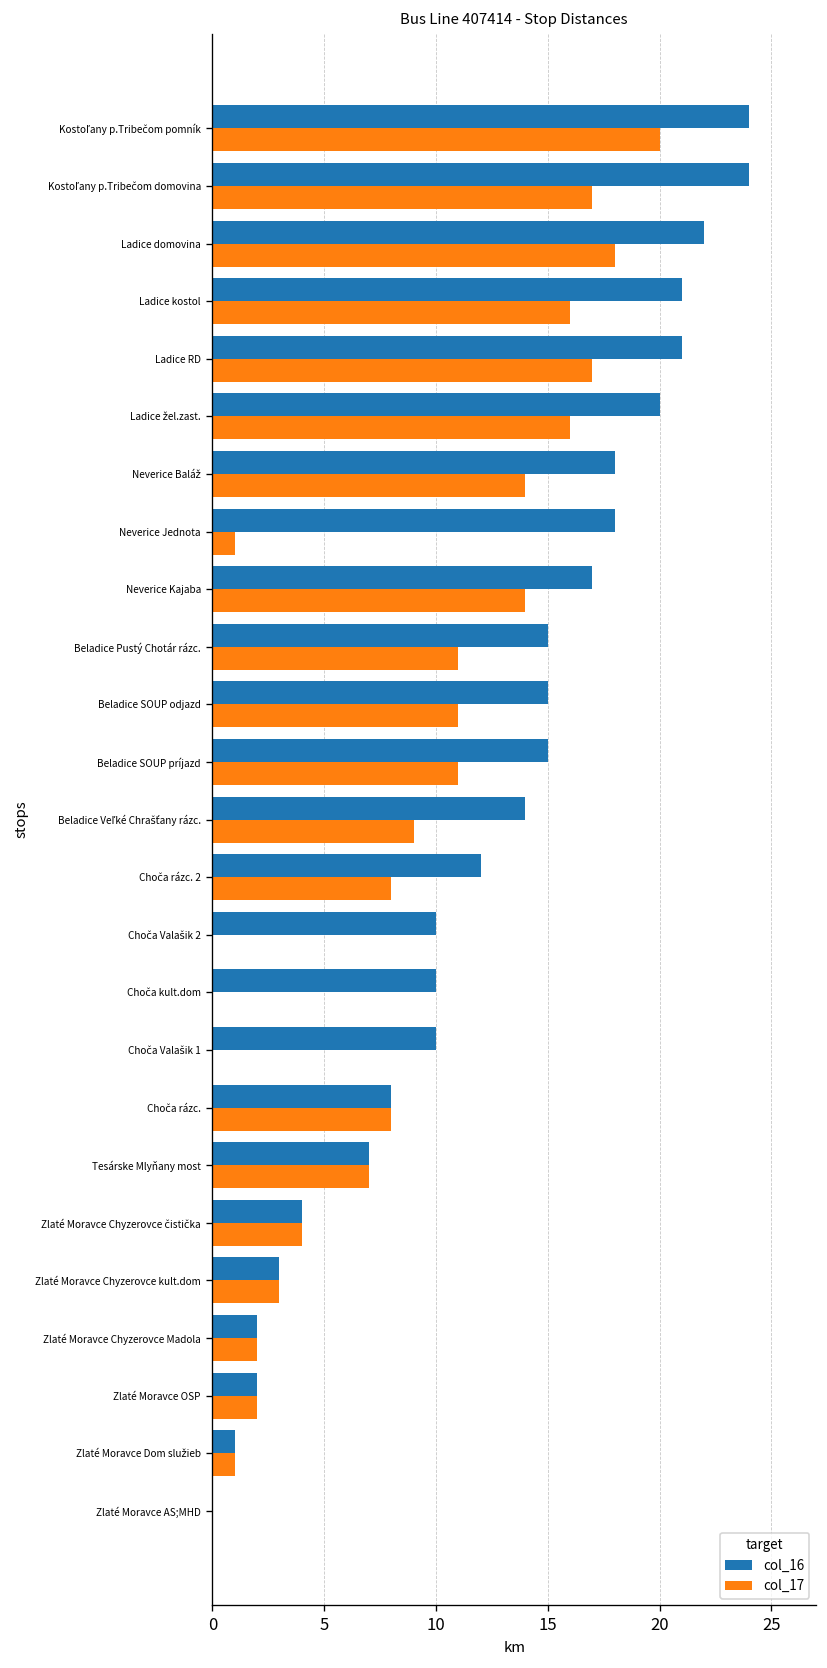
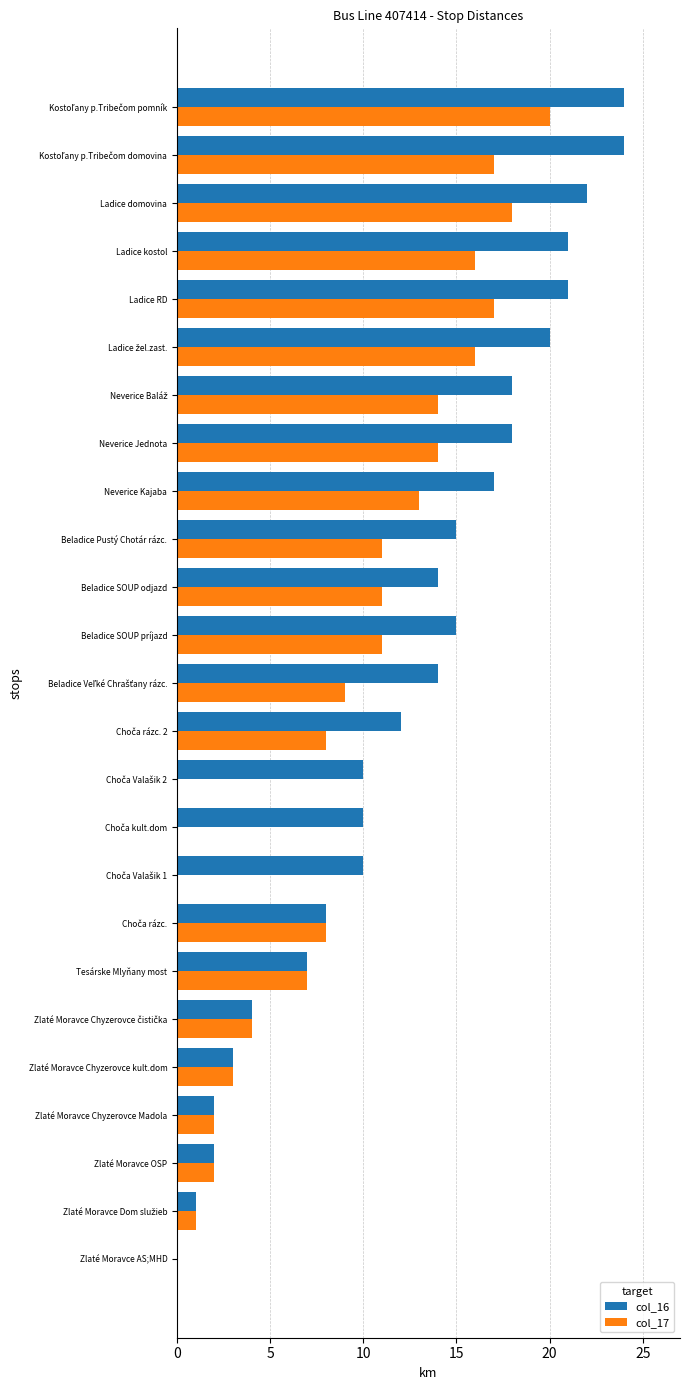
col_17, Neverice Jednota: 1 -> 14
col_17, Neverice Kajaba: 14 -> 13
col_16, Beladice SOUP odjazd: 15 -> 14
